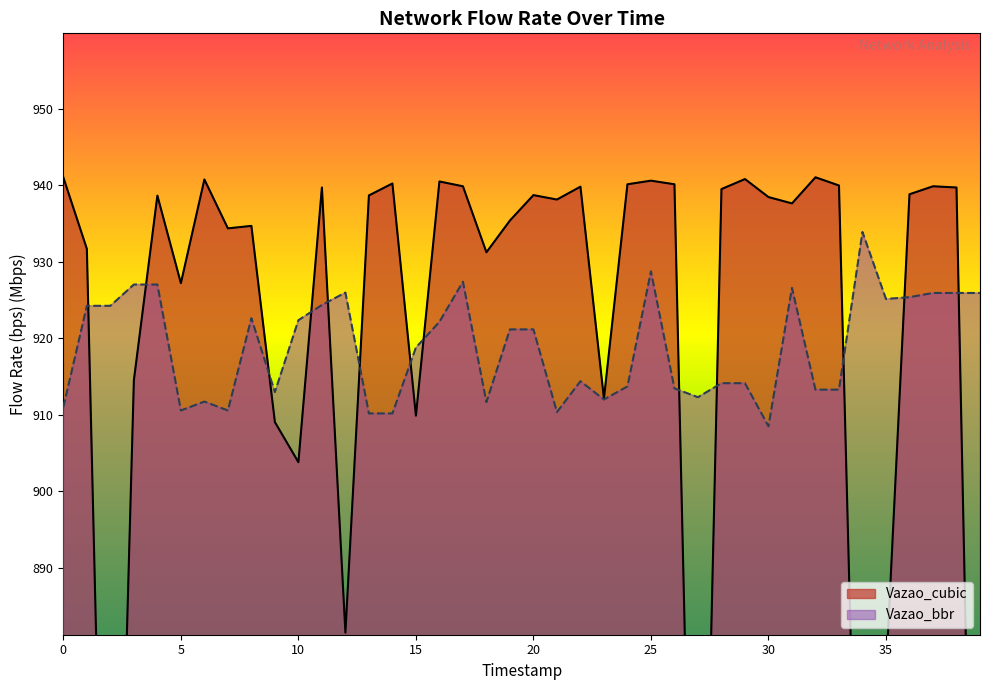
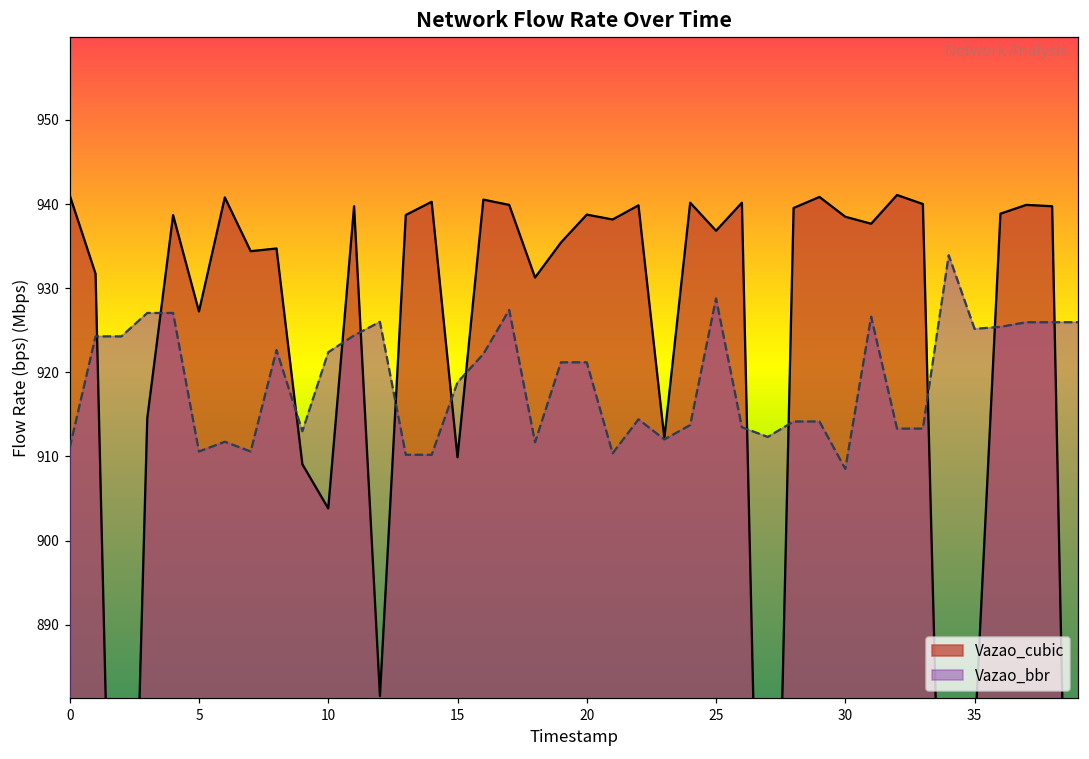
Vazao_cubic, 25: 941 -> 937
